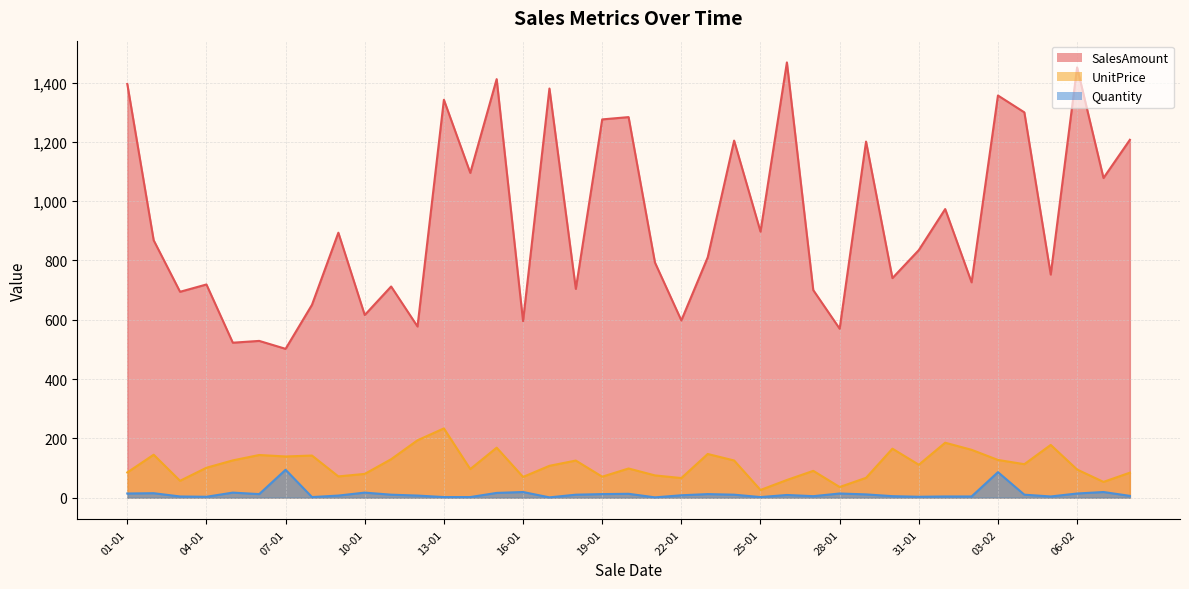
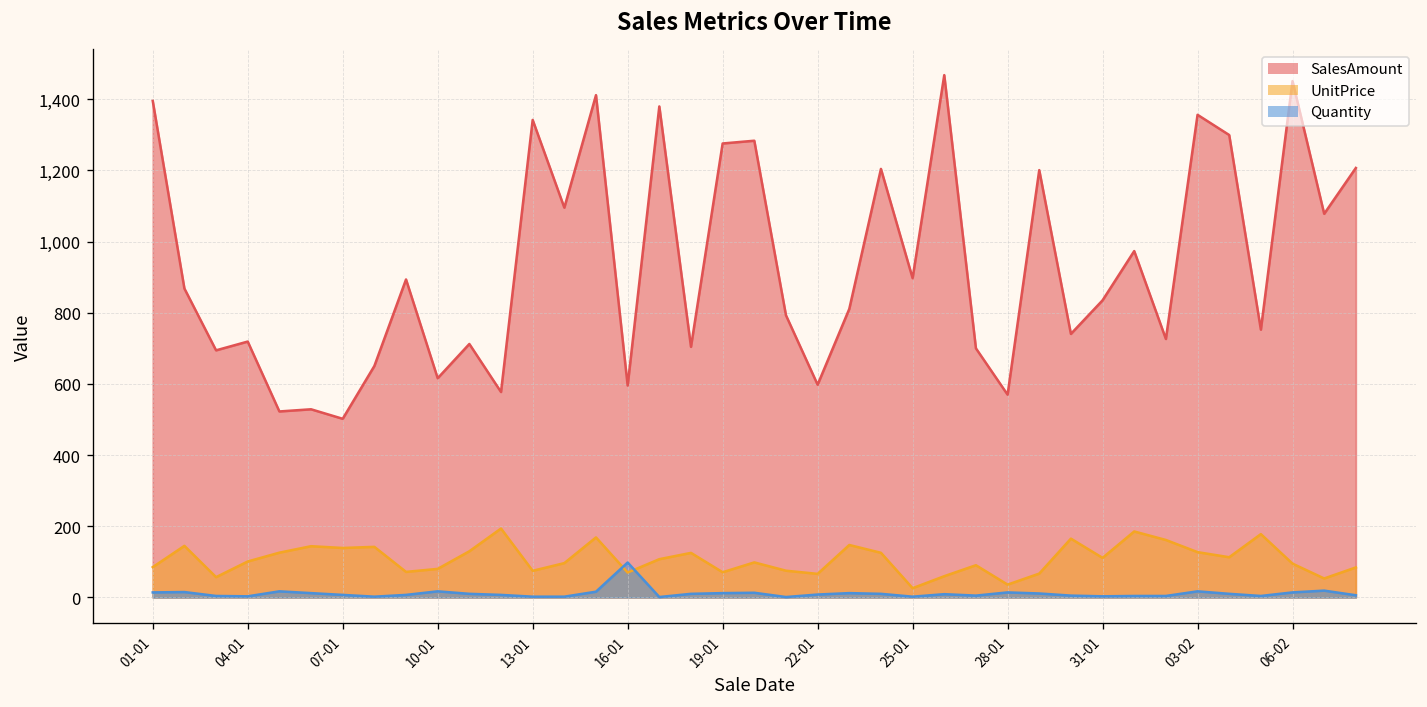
Quantity, 07-01: 90 -> 10
UnitPrice, 13-01: 230 -> 70
Quantity, 16-01: 20 -> 100
Quantity, 03-02: 90 -> 20
